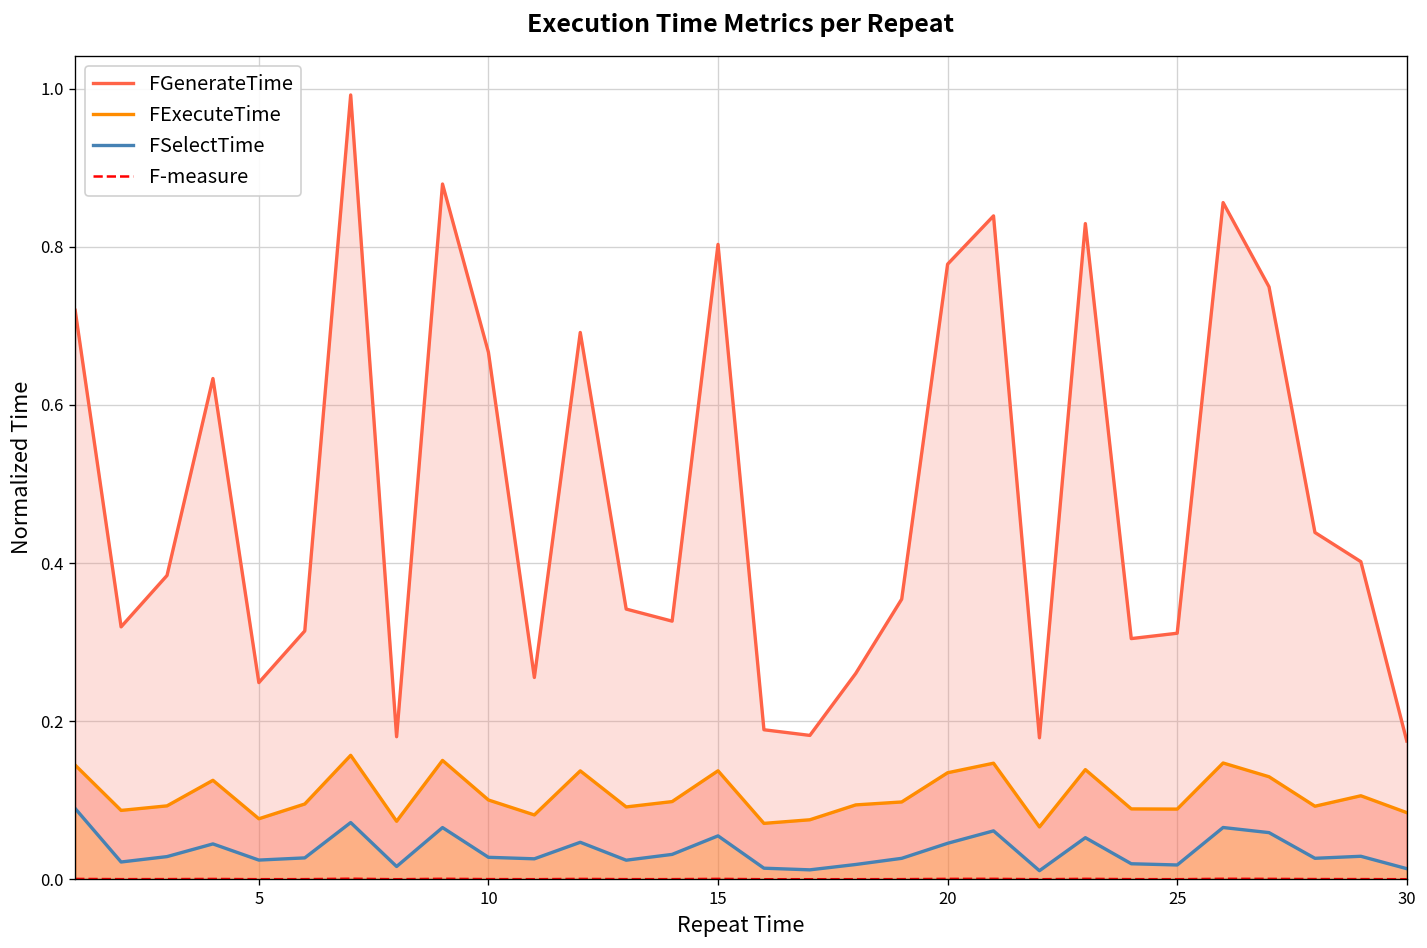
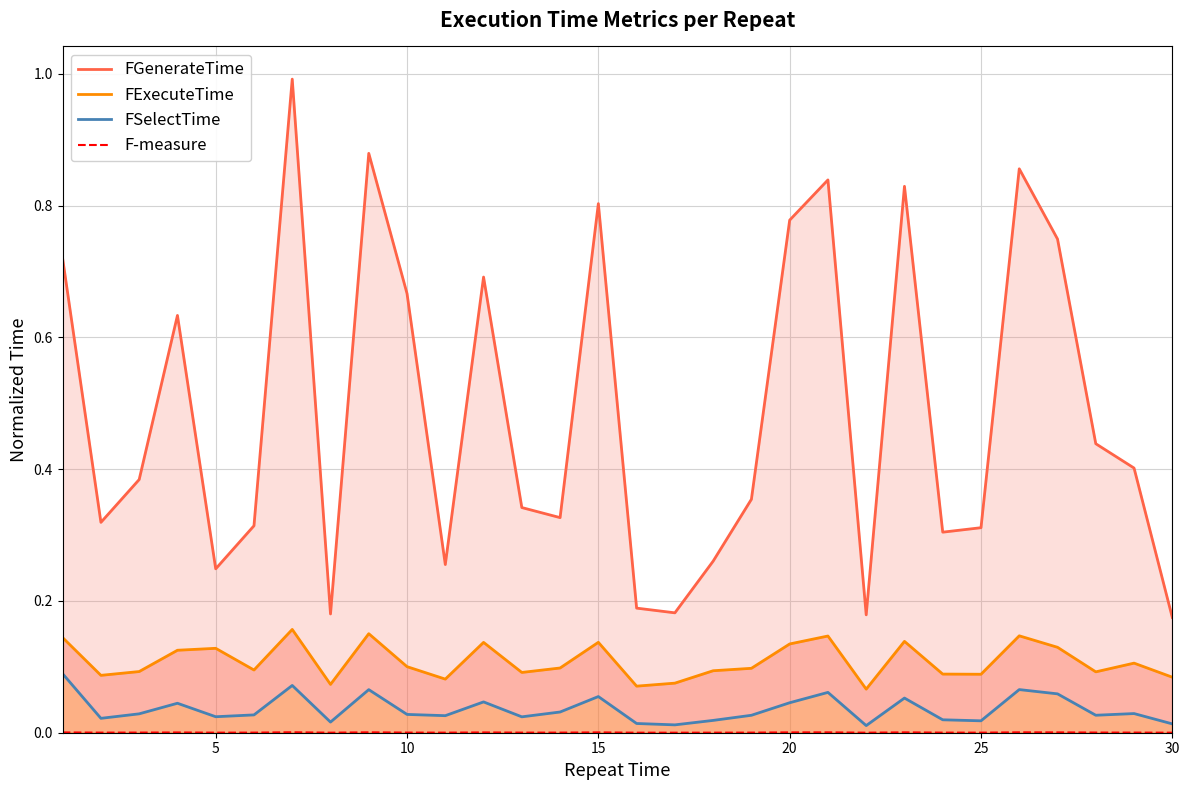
FExecuteTime, 5: 0.08 -> 0.13
